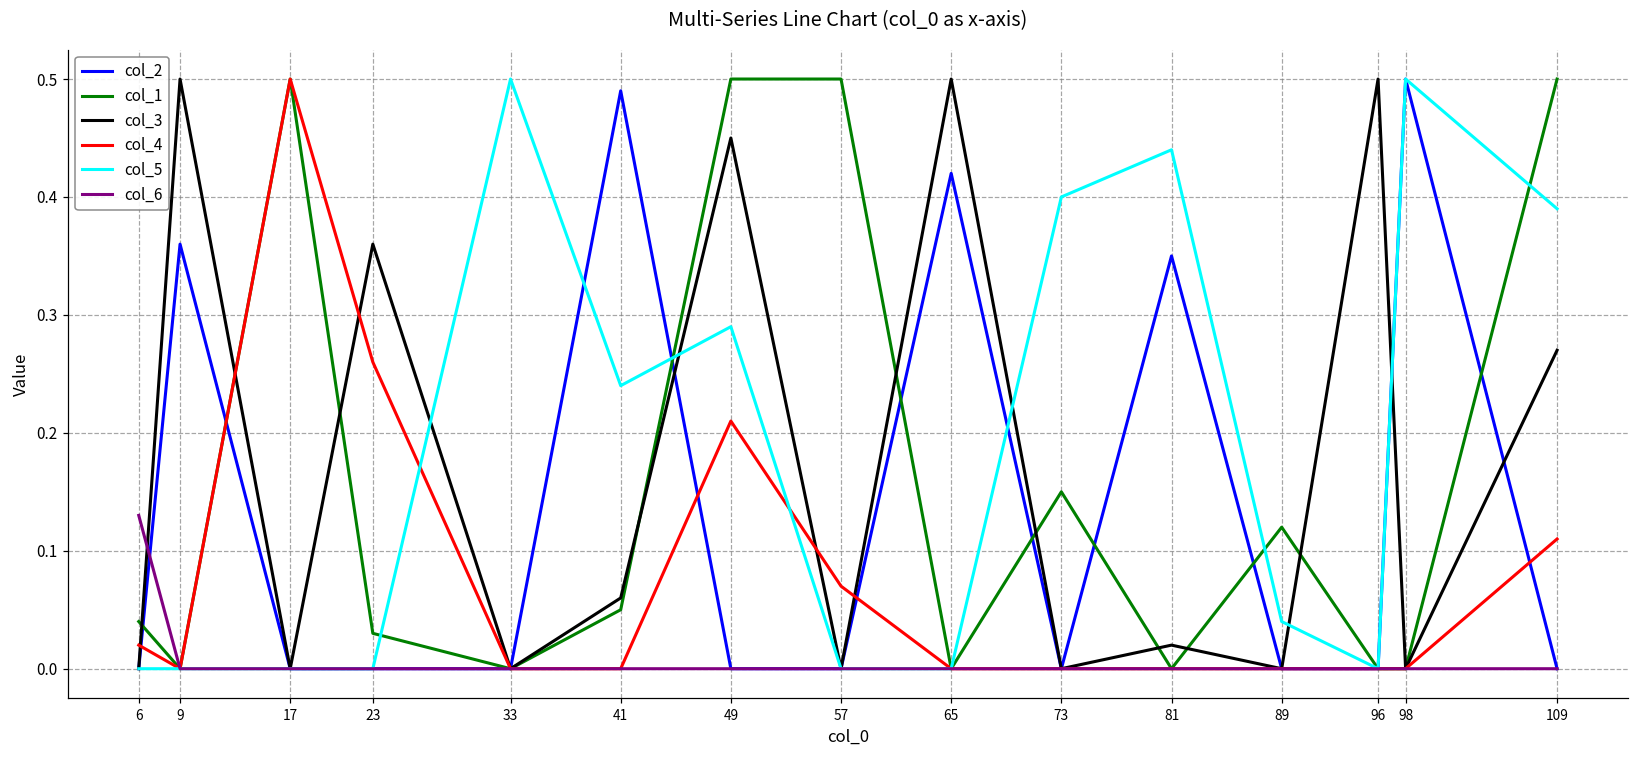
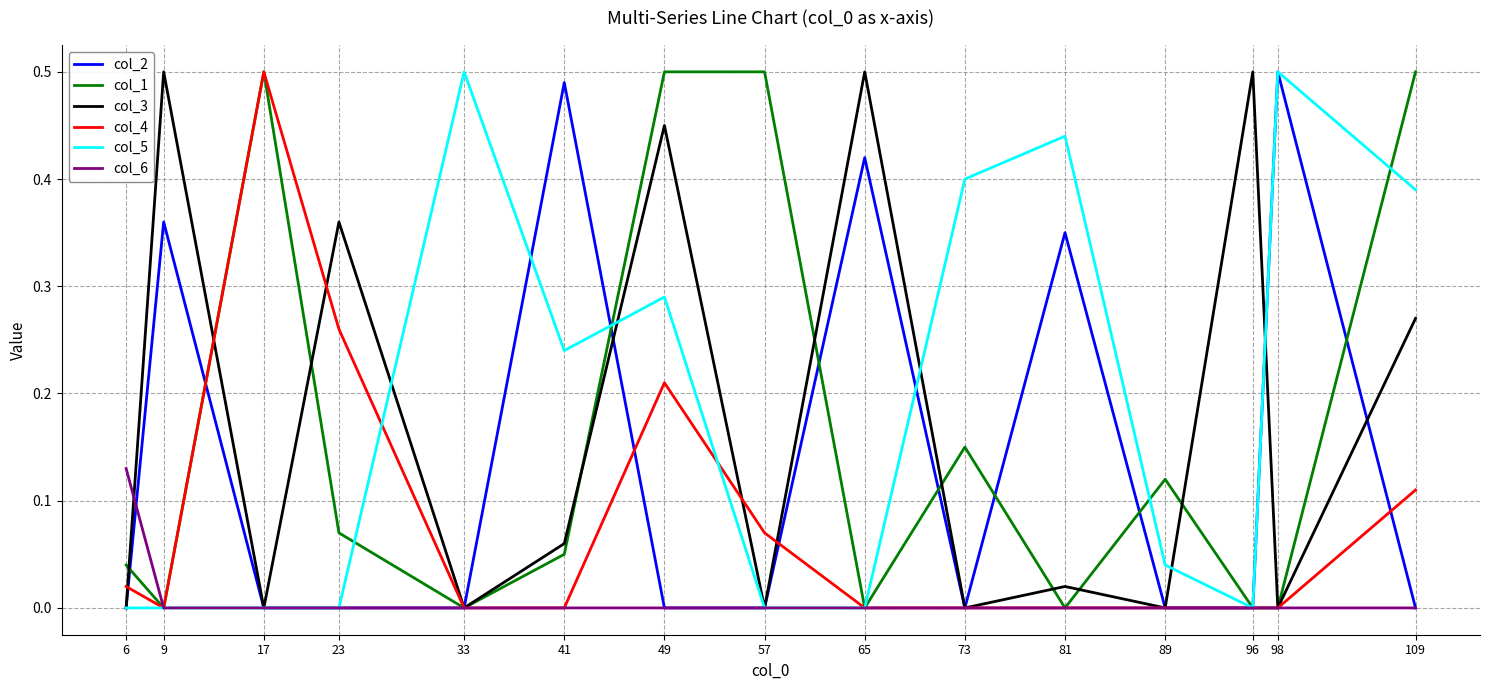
col_1, 23: 0.03 -> 0.07
